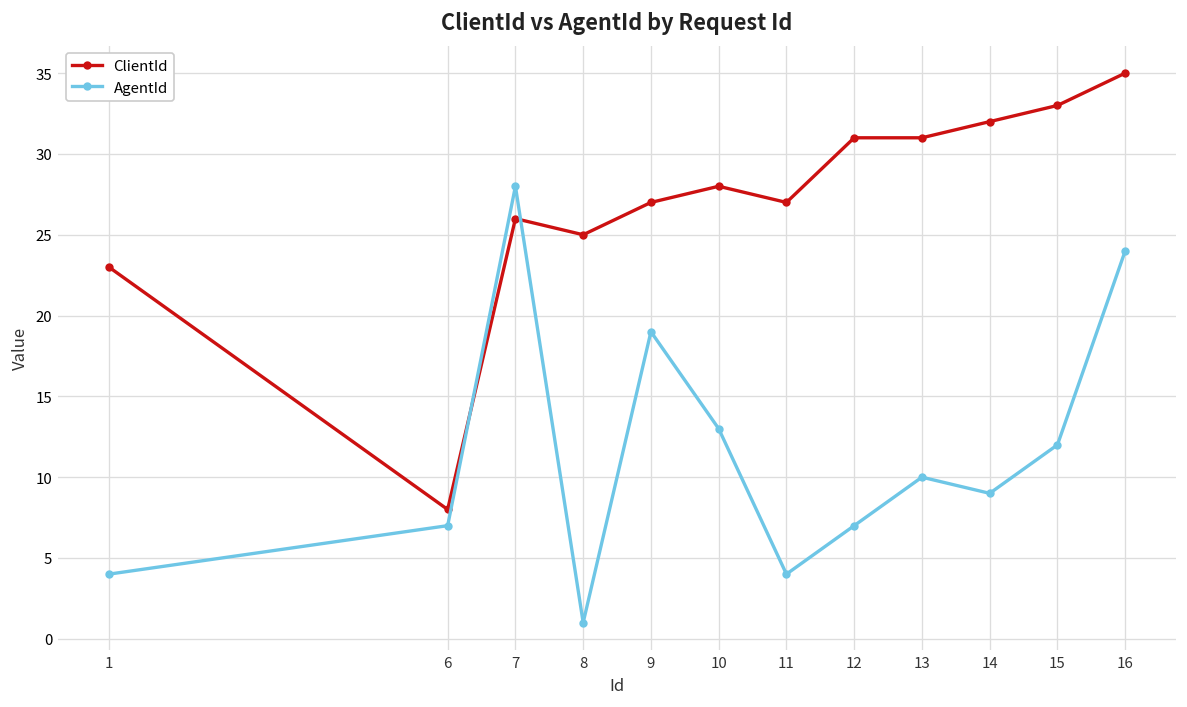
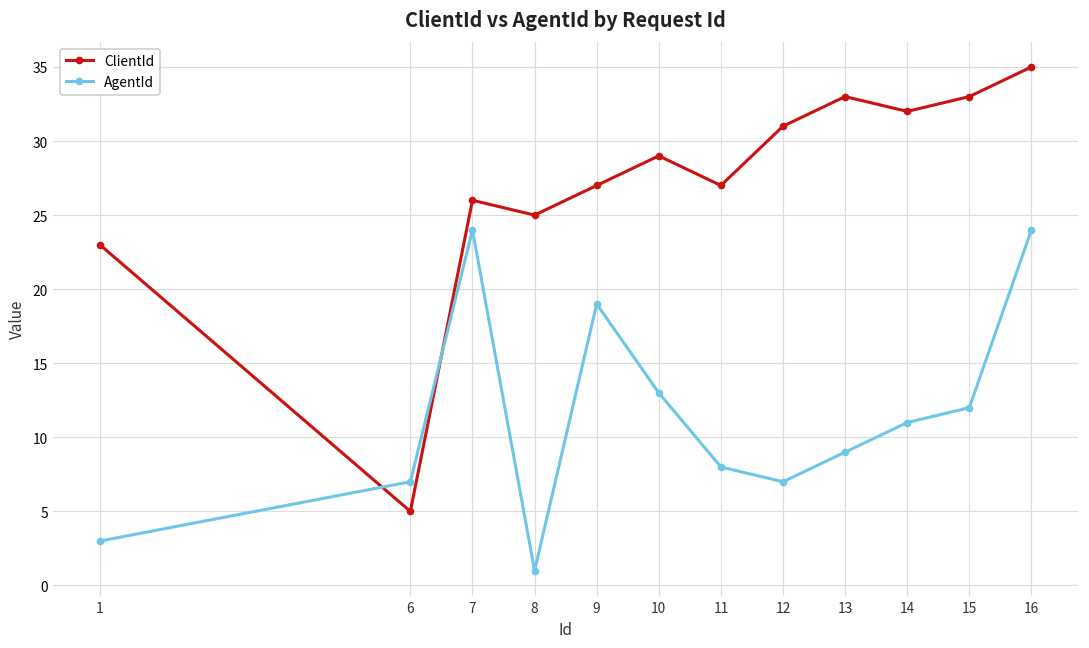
AgentId, 1: 4 -> 3
ClientId, 6: 8 -> 5
AgentId, 7: 28 -> 24
ClientId, 10: 28 -> 29
AgentId, 11: 4 -> 8
ClientId, 13: 31 -> 33
AgentId, 13: 10 -> 9
AgentId, 14: 9 -> 11
